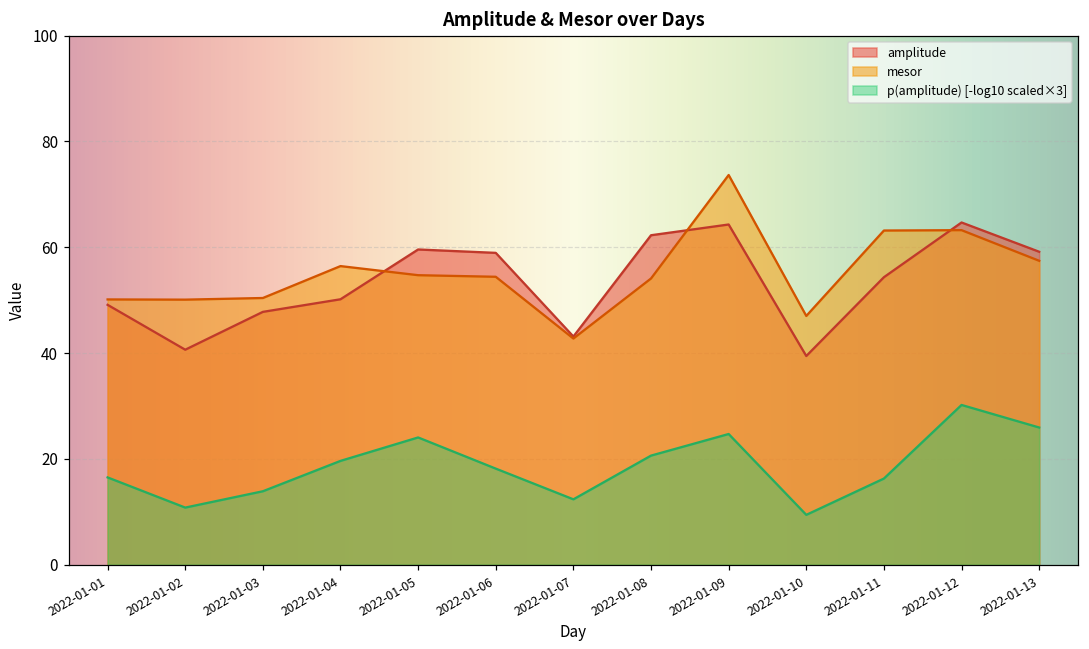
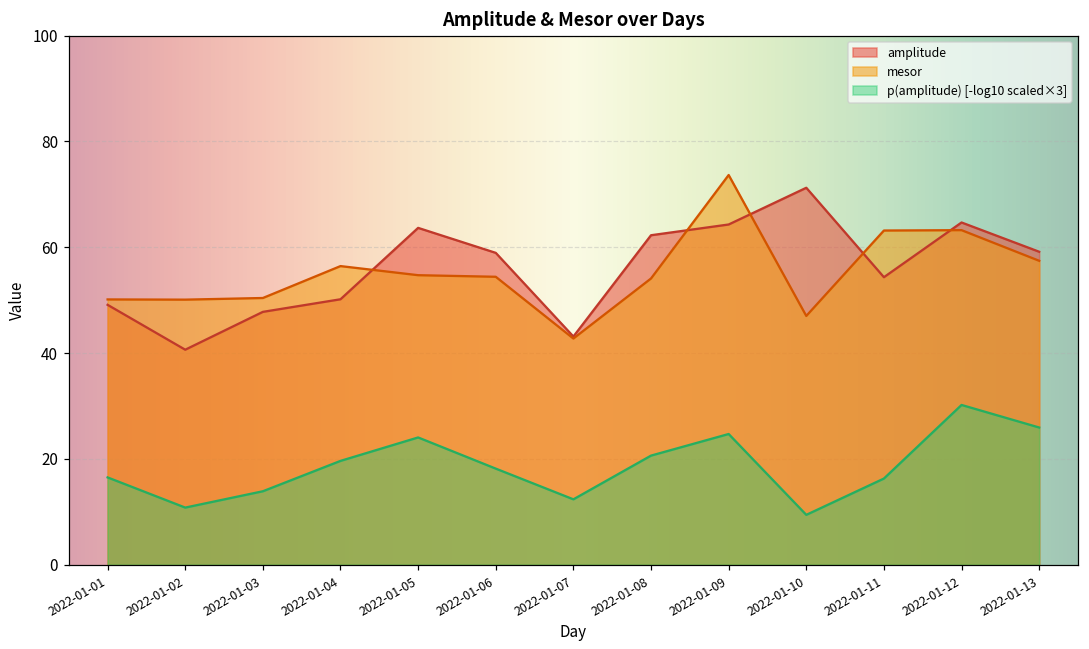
amplitude, 2022-01-05: 60 -> 64
amplitude, 2022-01-10: 39 -> 71
